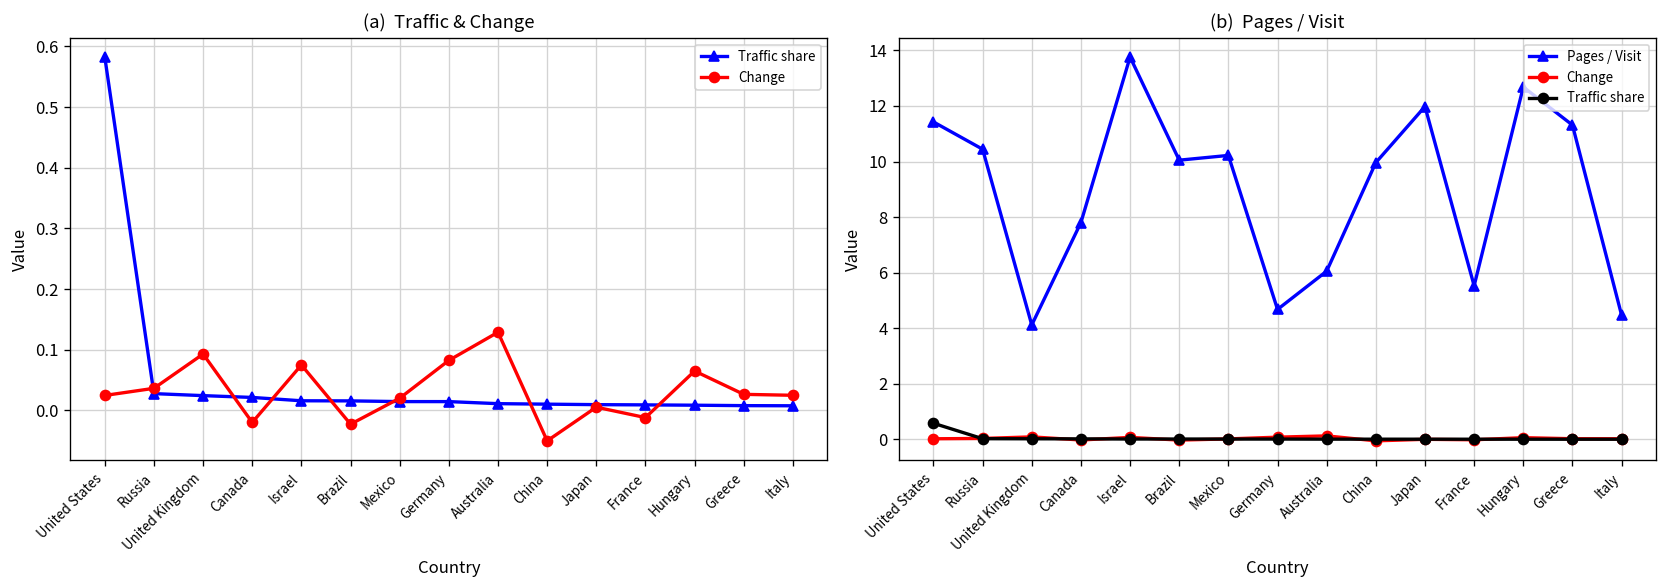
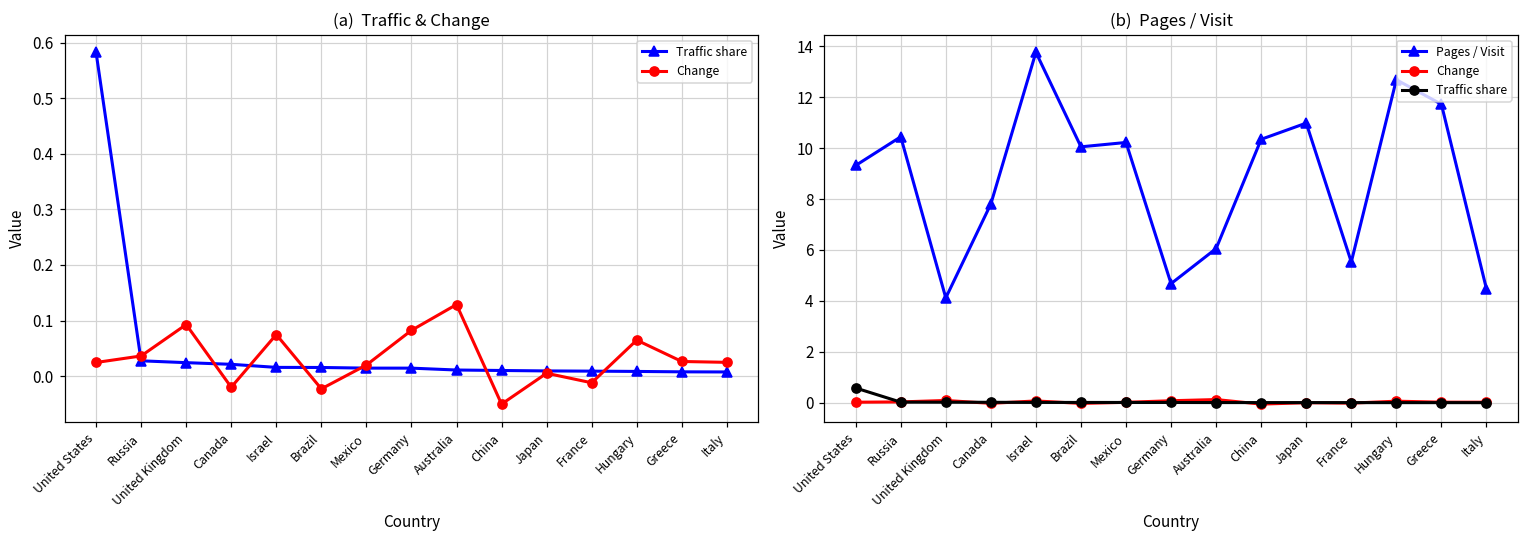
(b) Pages / Visit, Pages / Visit, United States: 11.4 -> 9.3
(b) Pages / Visit, Pages / Visit, China: 10.0 -> 10.3
(b) Pages / Visit, Pages / Visit, Japan: 12.0 -> 11.0
(b) Pages / Visit, Pages / Visit, Greece: 11.3 -> 11.7
